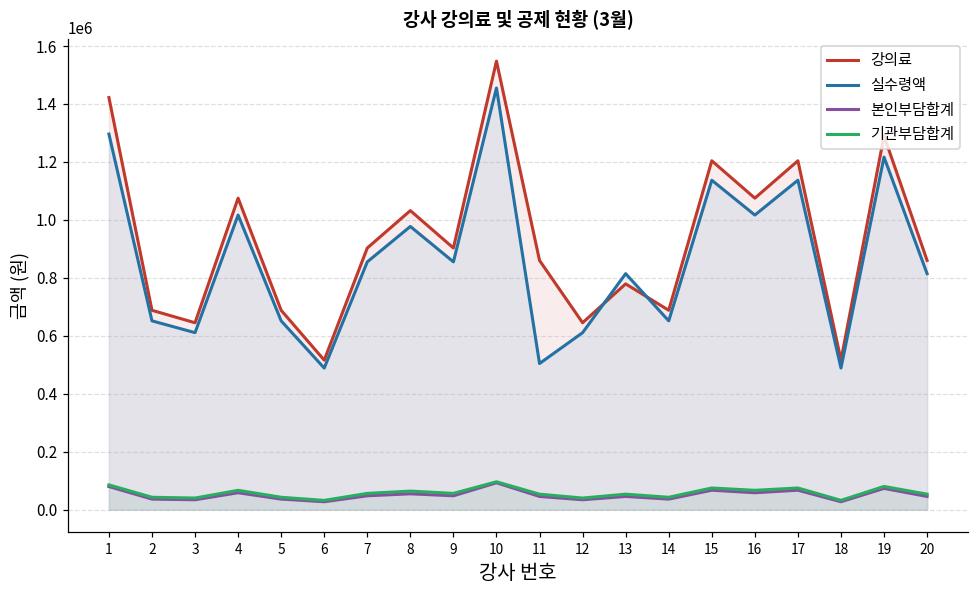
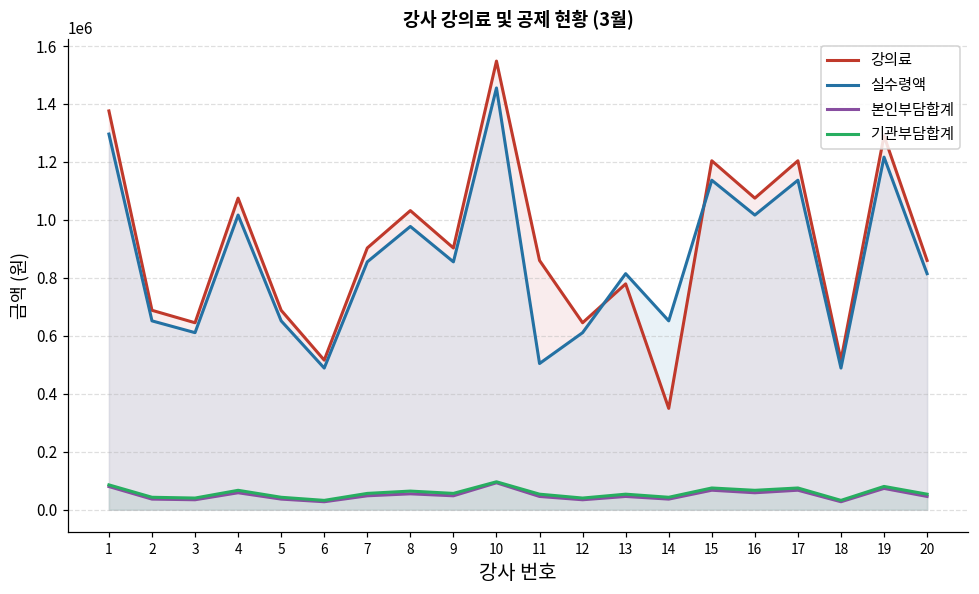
강의료, 1: 1420000 -> 1380000
강의료, 14: 690000 -> 350000
